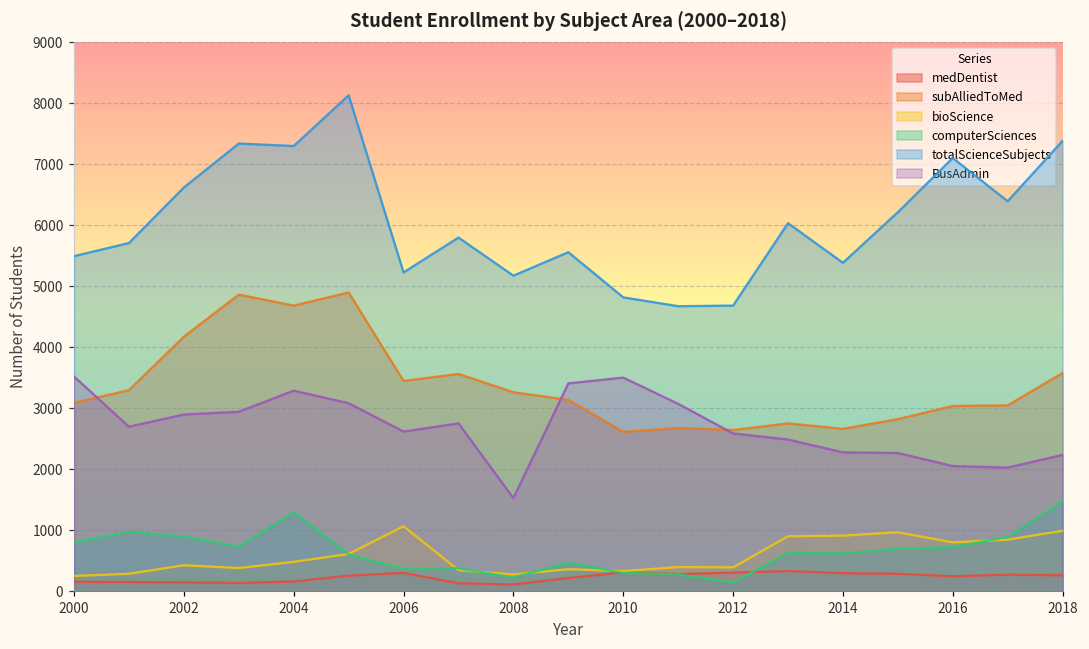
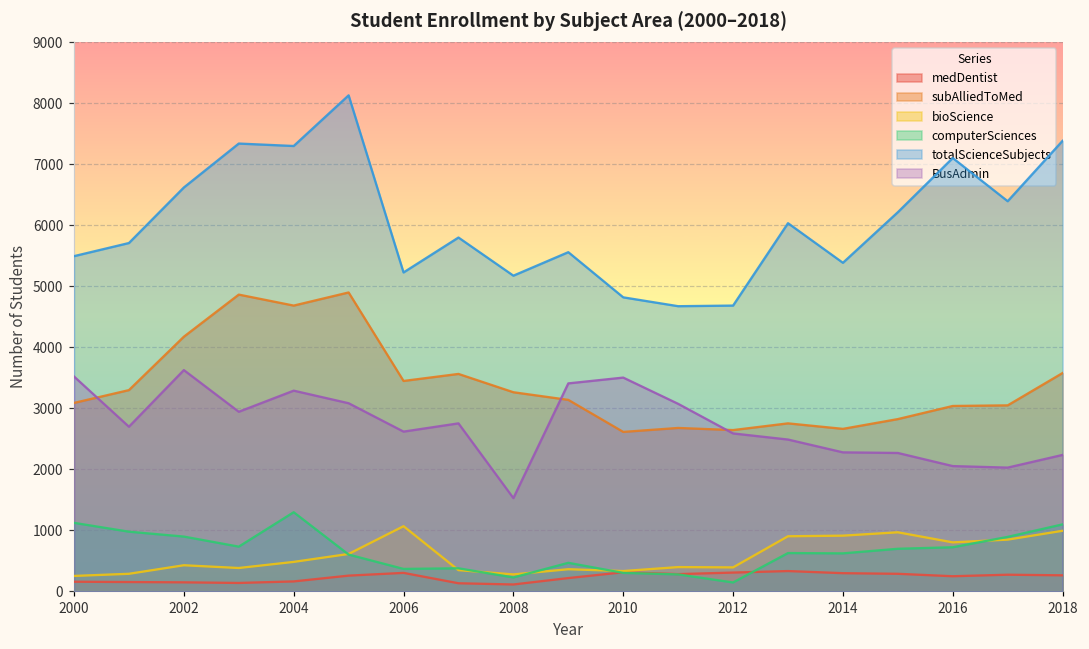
computerSciences, 2000: 800 -> 1100
BusAdmin, 2002: 2900 -> 3600
computerSciences, 2018: 1500 -> 1100
